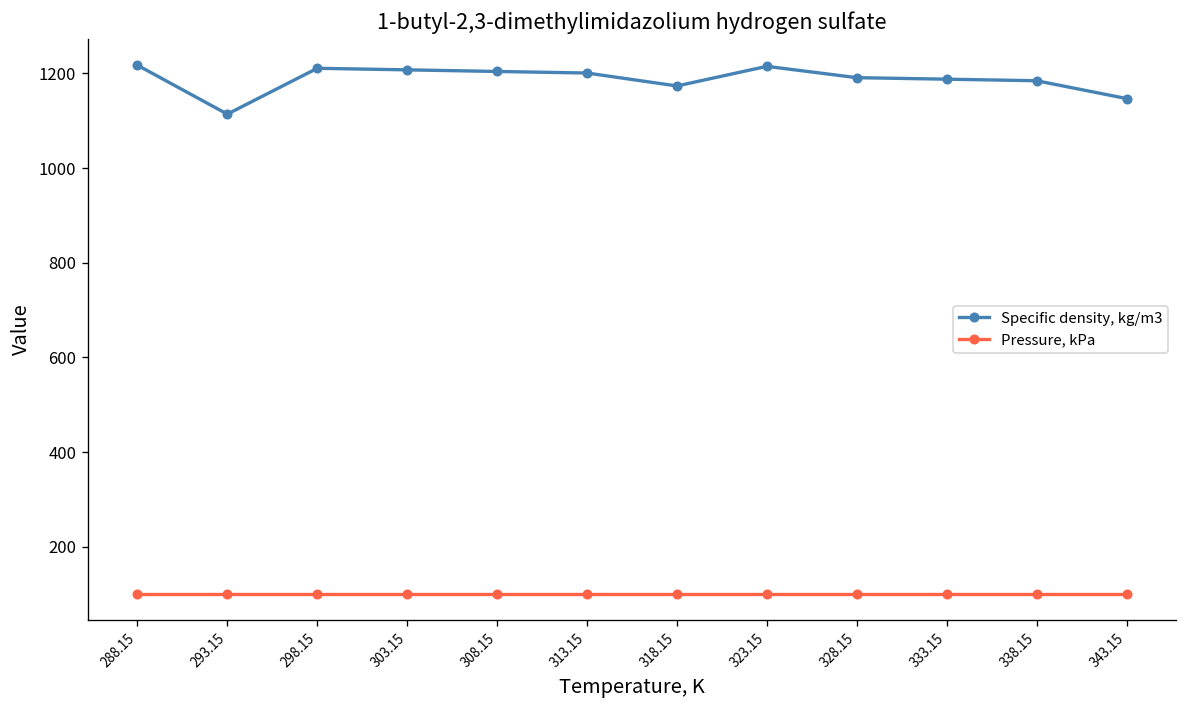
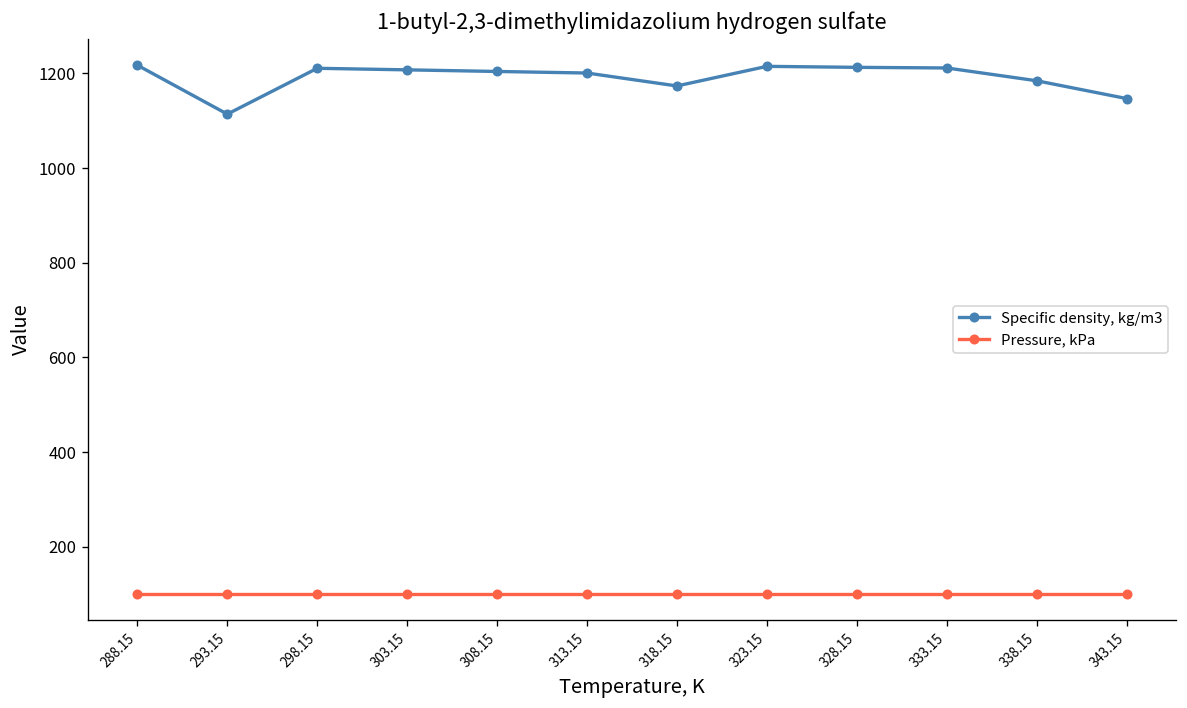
Specific density, kg/m3, 328.15: 1190 -> 1210
Specific density, kg/m3, 333.15: 1190 -> 1210
